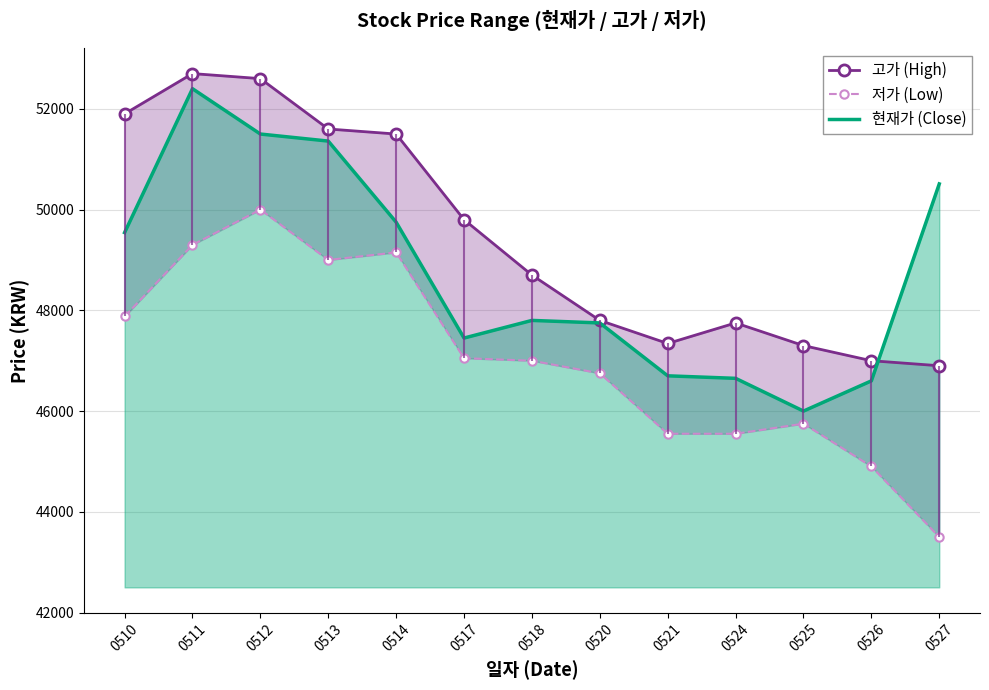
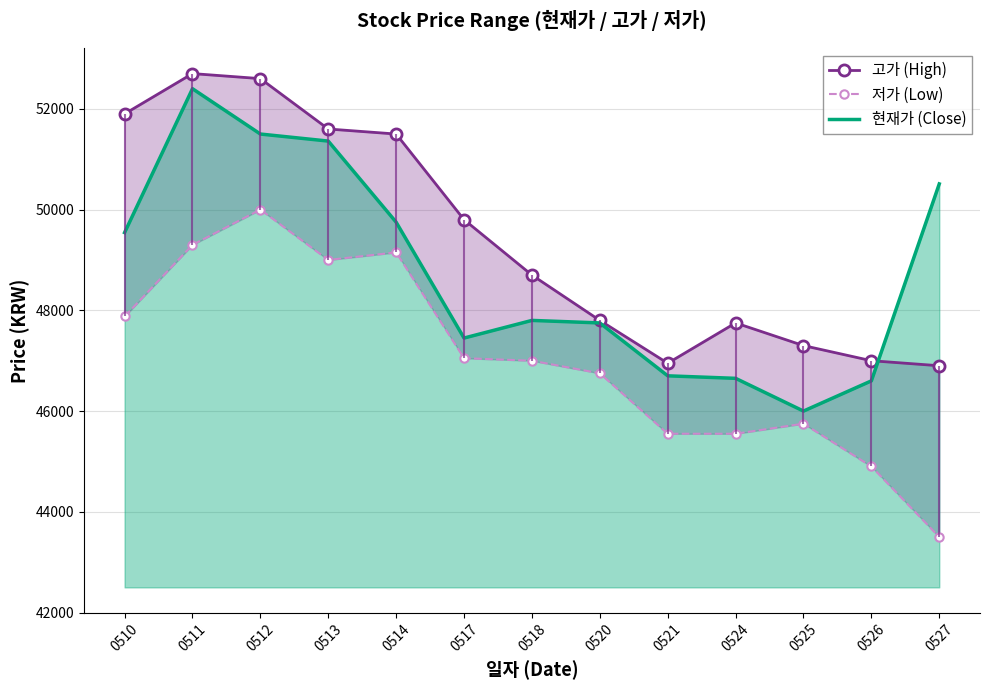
고가 (High), 0521: 47300 -> 47000
